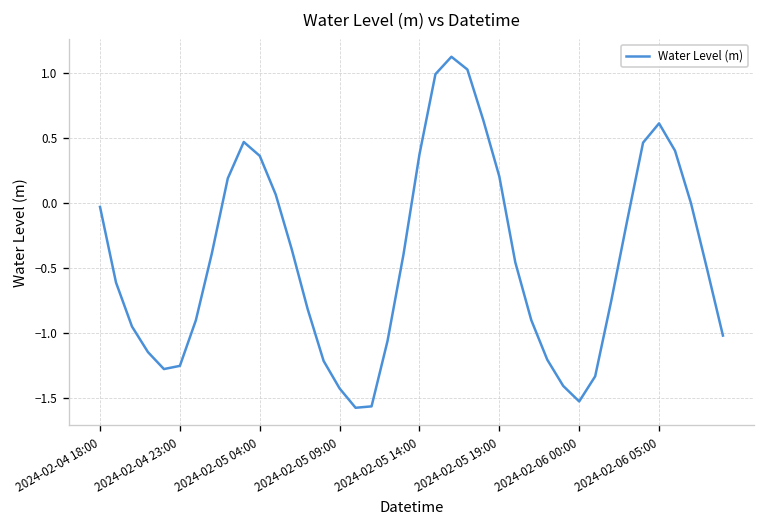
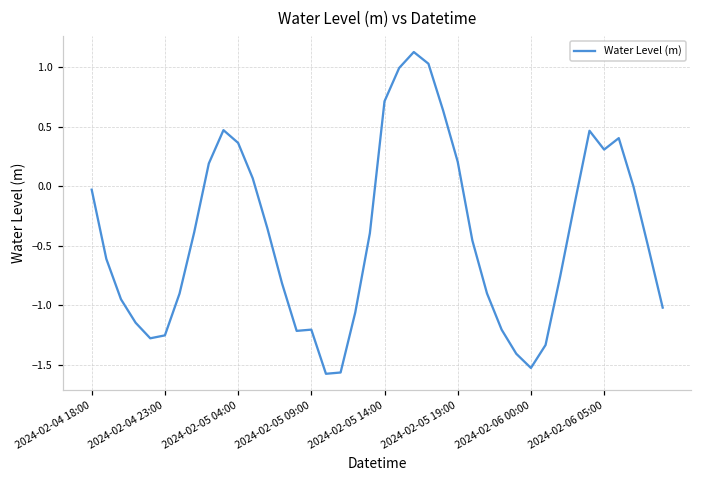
2024-02-05 09:00: -1.43 -> -1.21
2024-02-05 14:00: 0.37 -> 0.71
2024-02-06 05:00: 0.61 -> 0.31
